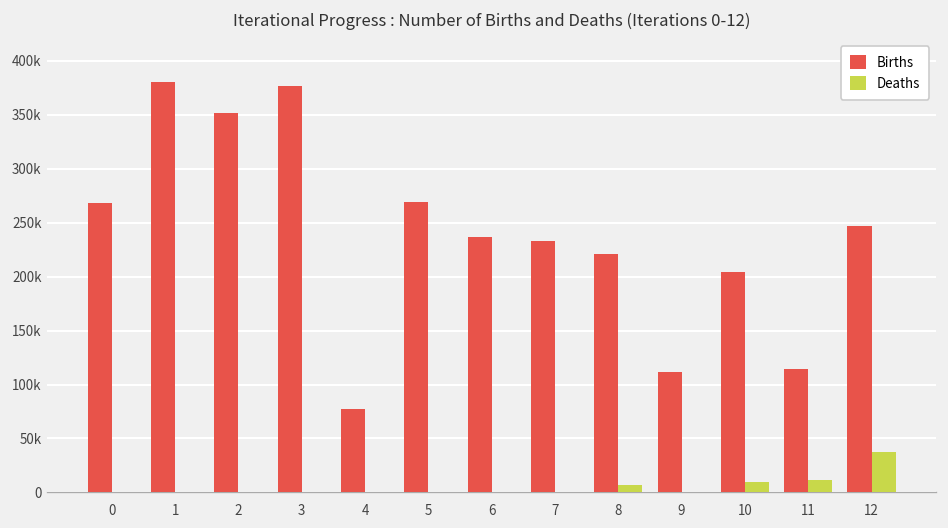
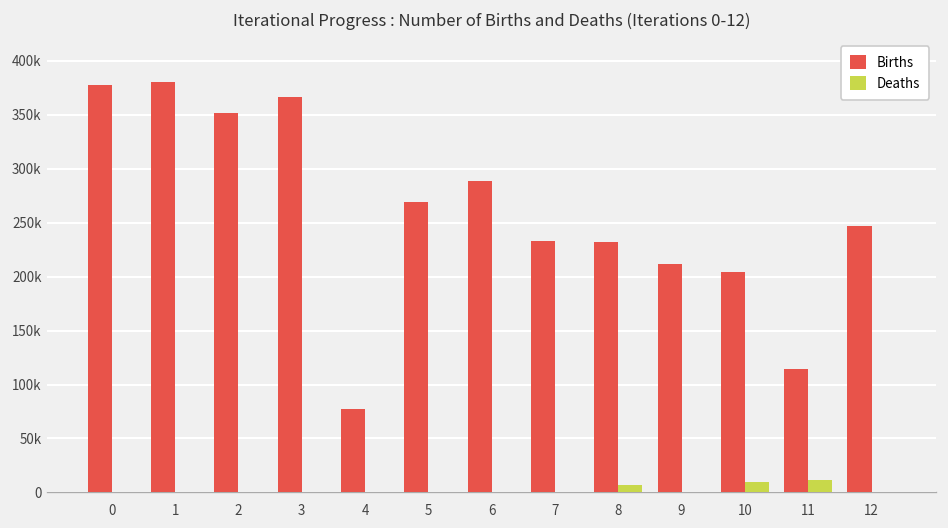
Births, 0: 270000 -> 380000
Births, 3: 380000 -> 370000
Births, 6: 240000 -> 290000
Births, 8: 220000 -> 230000
Births, 9: 110000 -> 210000
Deaths, 12: 40000 -> 0
